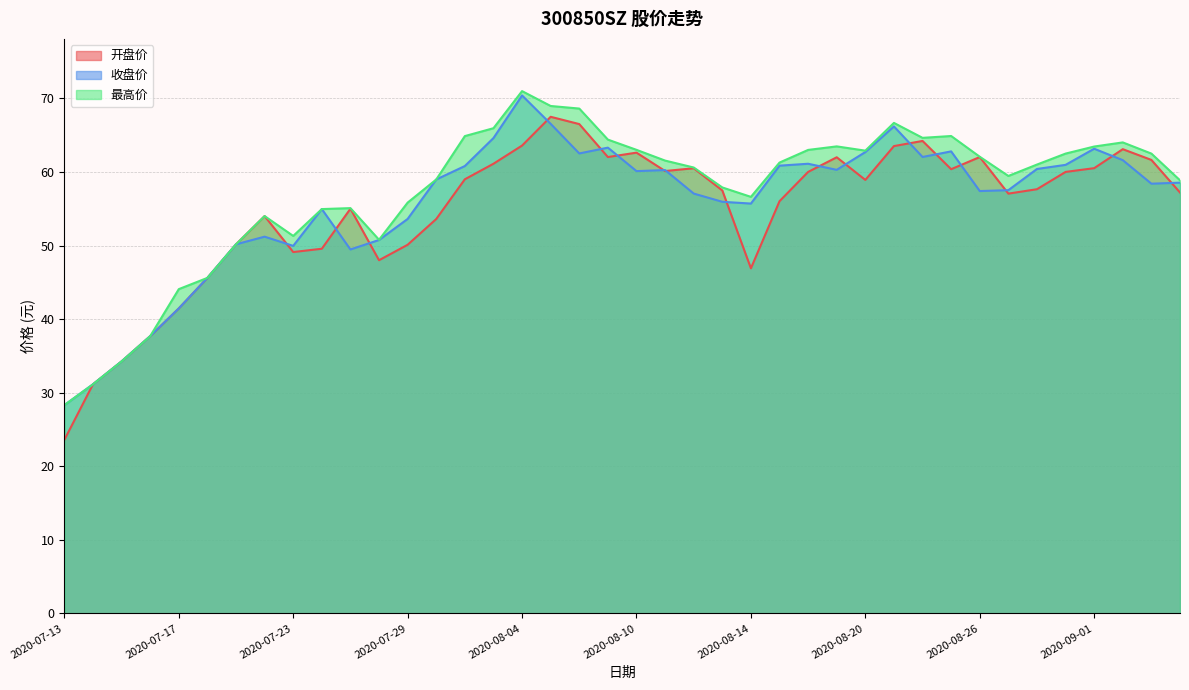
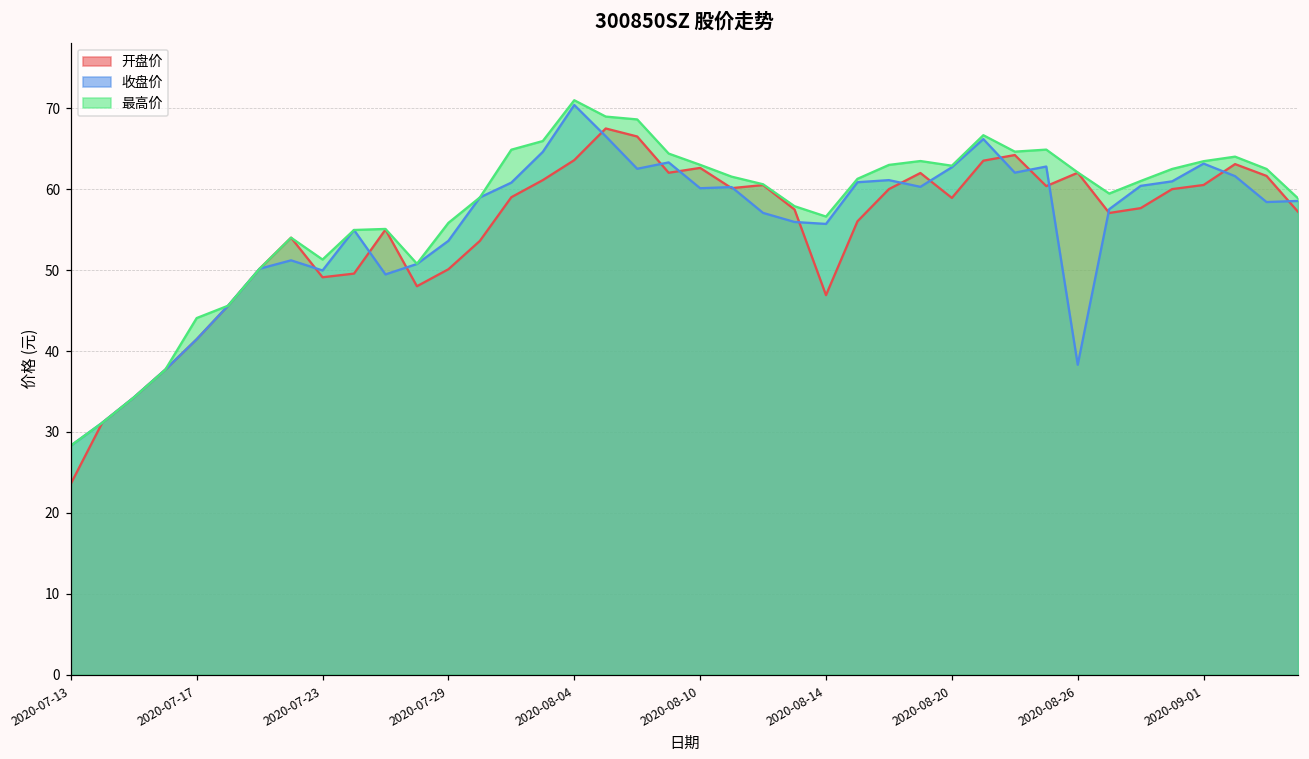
收盘价, 2020-08-26: 57 -> 38
